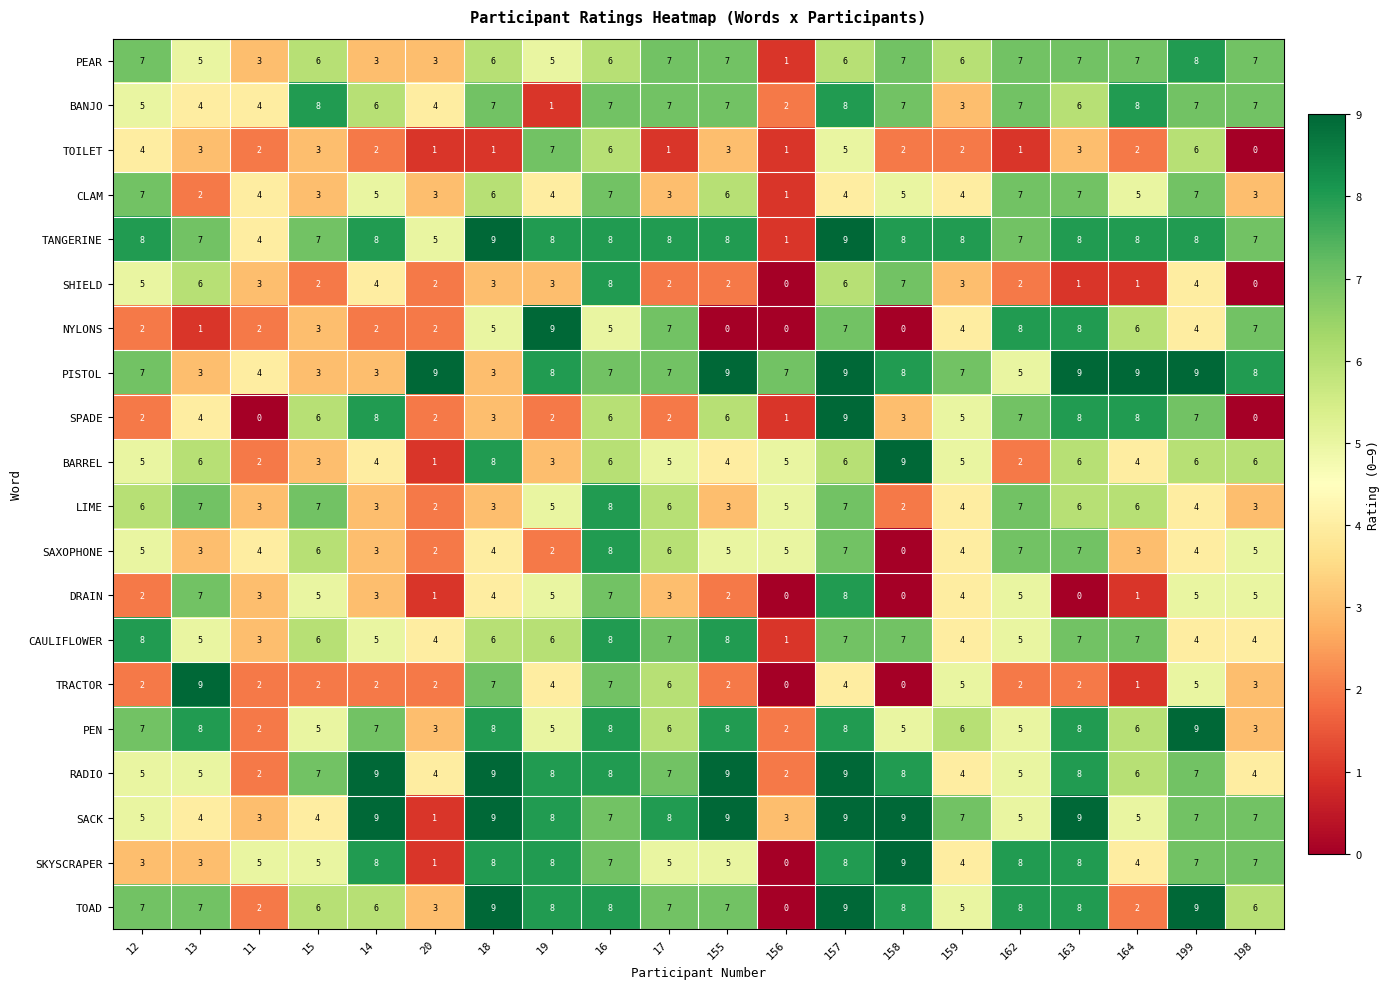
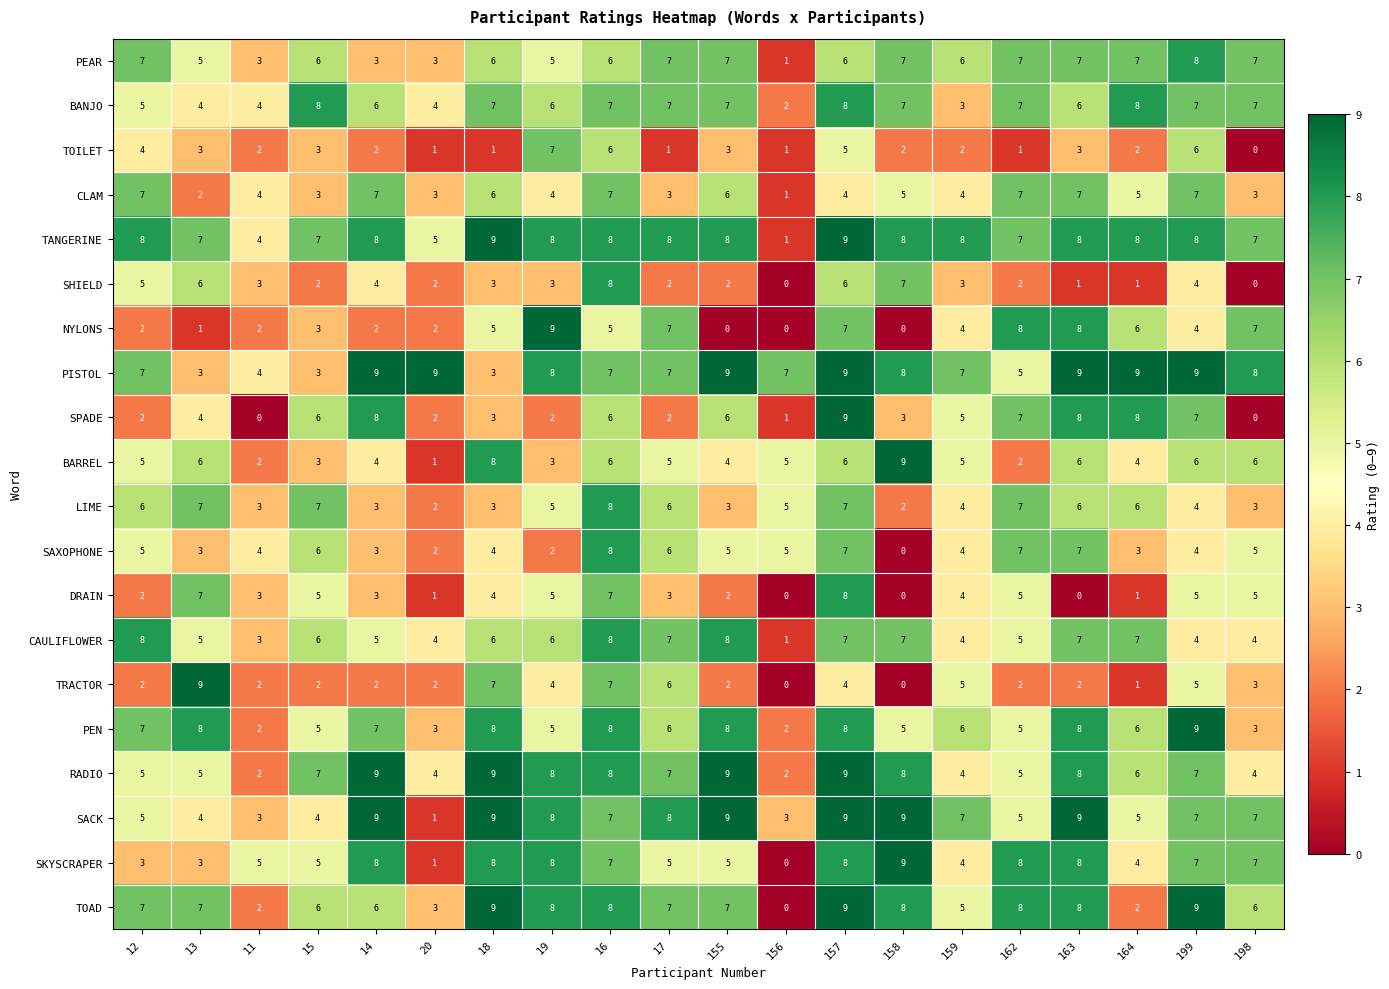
BANJO, 19: 1 -> 6
CLAM, 14: 5 -> 7
PISTOL, 14: 3 -> 9
